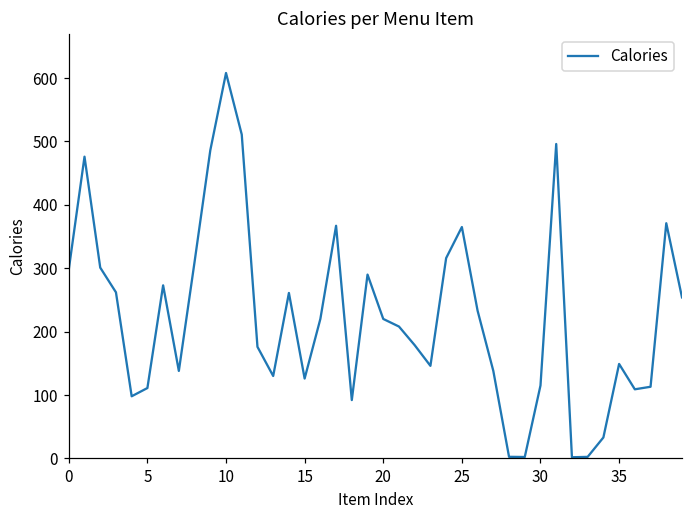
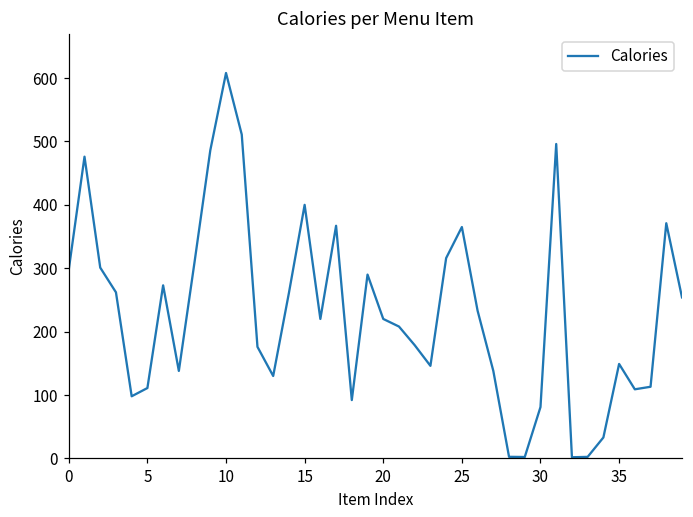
15: 130 -> 400
30: 120 -> 80
